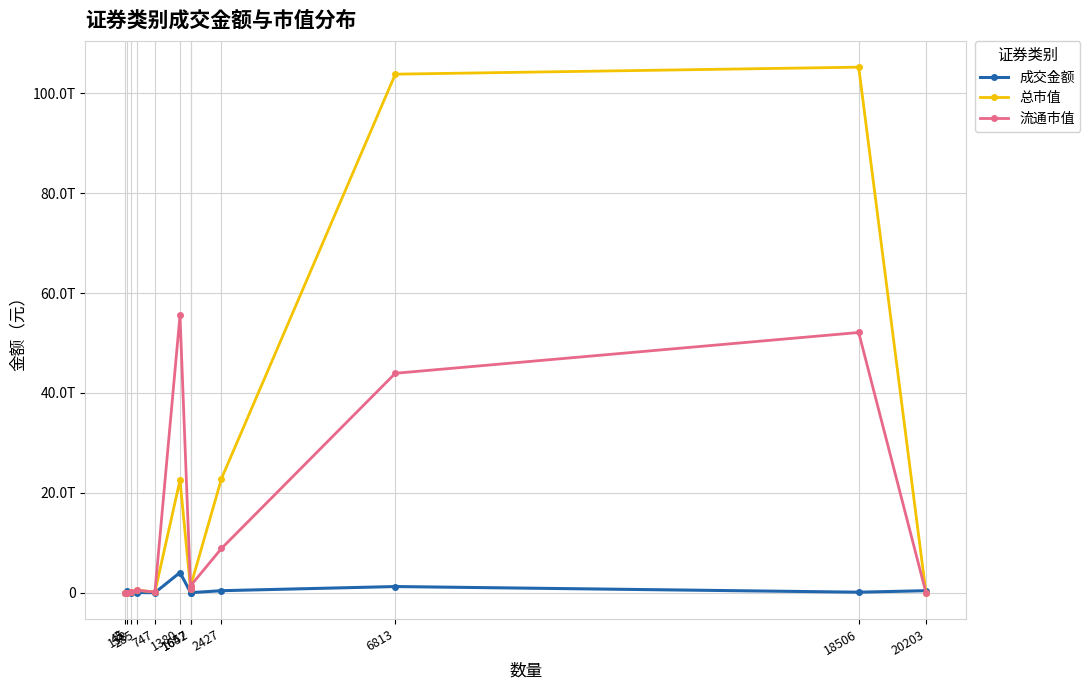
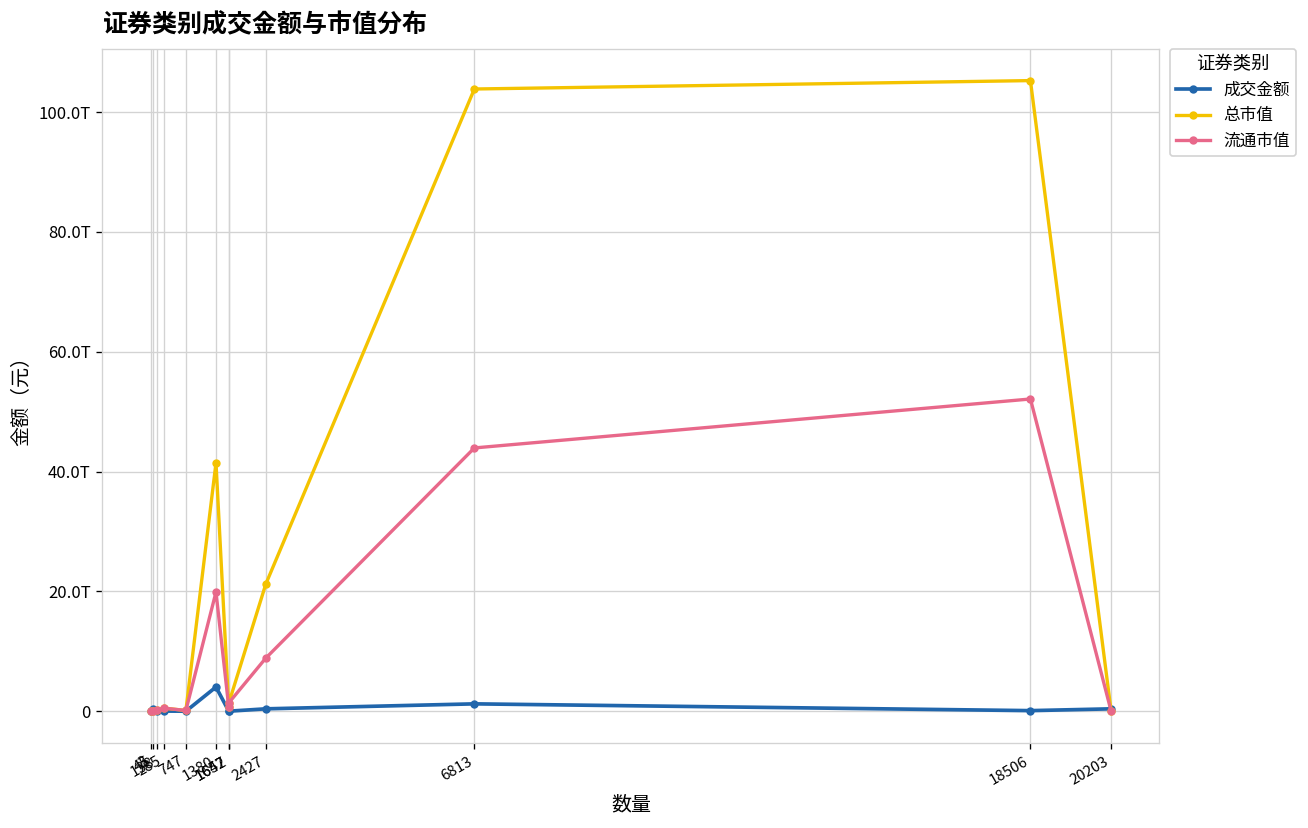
总市值, 1380: 23T -> 41T
流通市值, 1380: 56T -> 20T
总市值, 2427: 23T -> 21T
